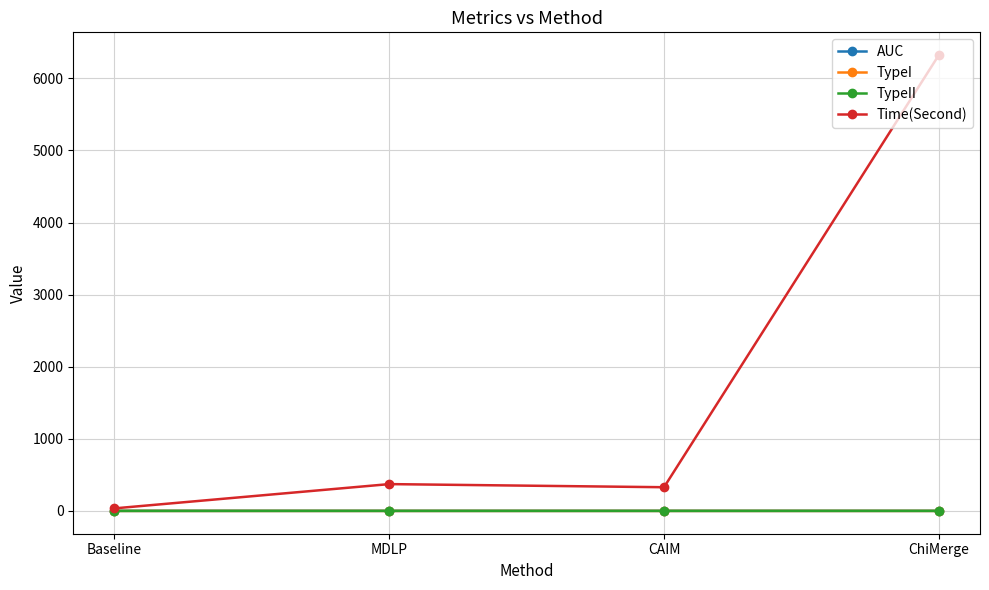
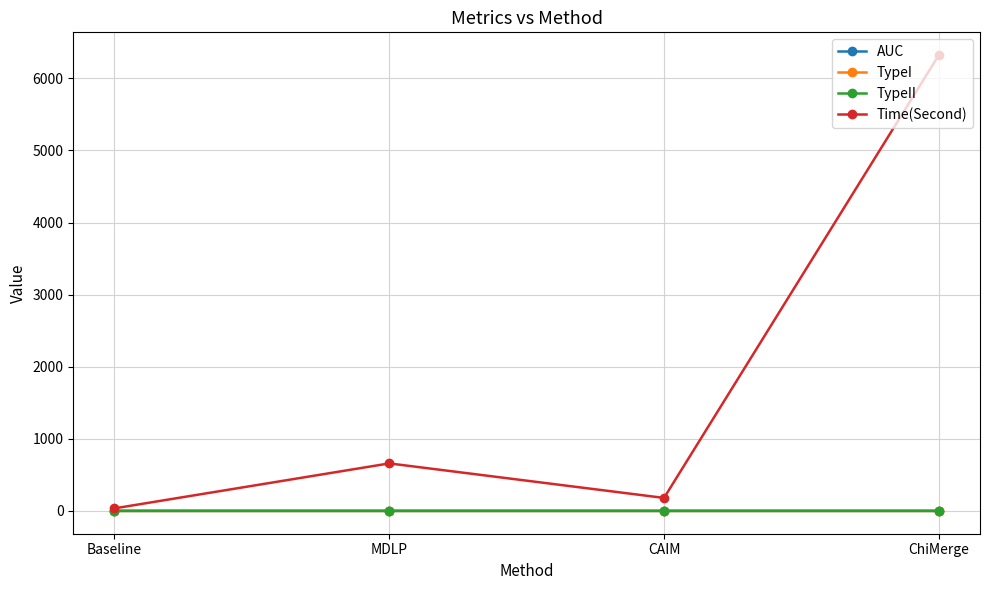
Time(Second), MDLP: 400 -> 700
Time(Second), CAIM: 300 -> 200
